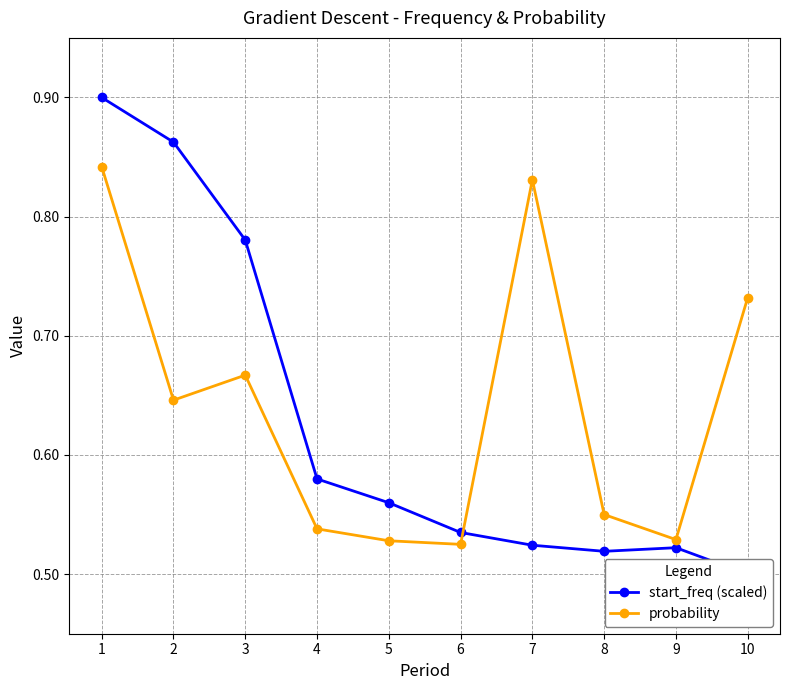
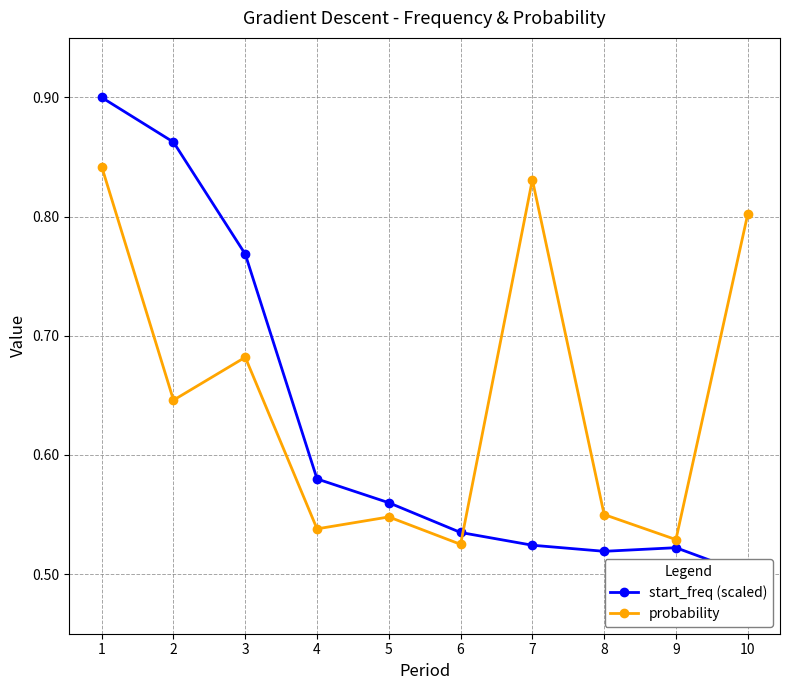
start_freq (scaled), 3: 0.780 -> 0.769
probability, 3: 0.667 -> 0.682
probability, 5: 0.528 -> 0.548
probability, 10: 0.732 -> 0.802
